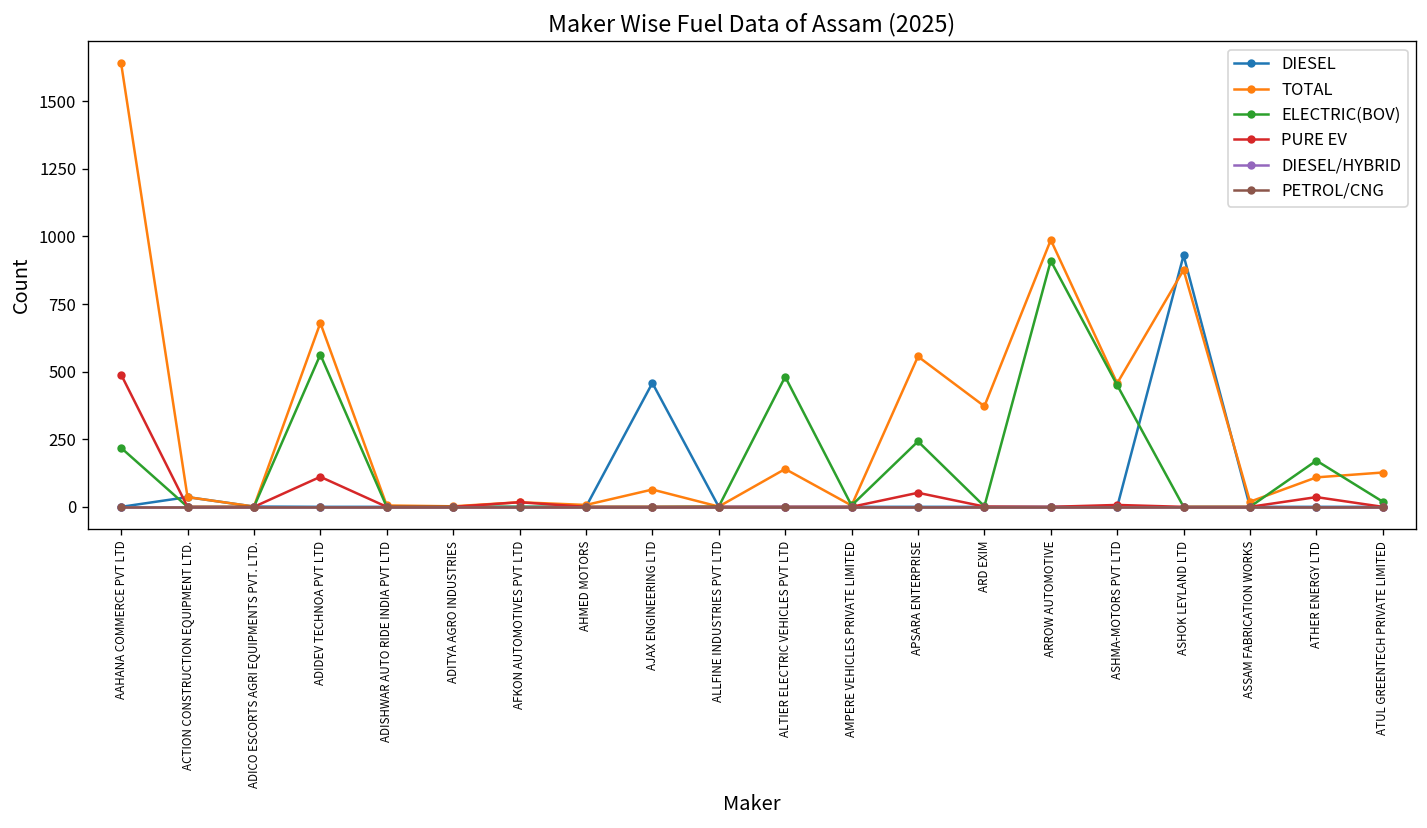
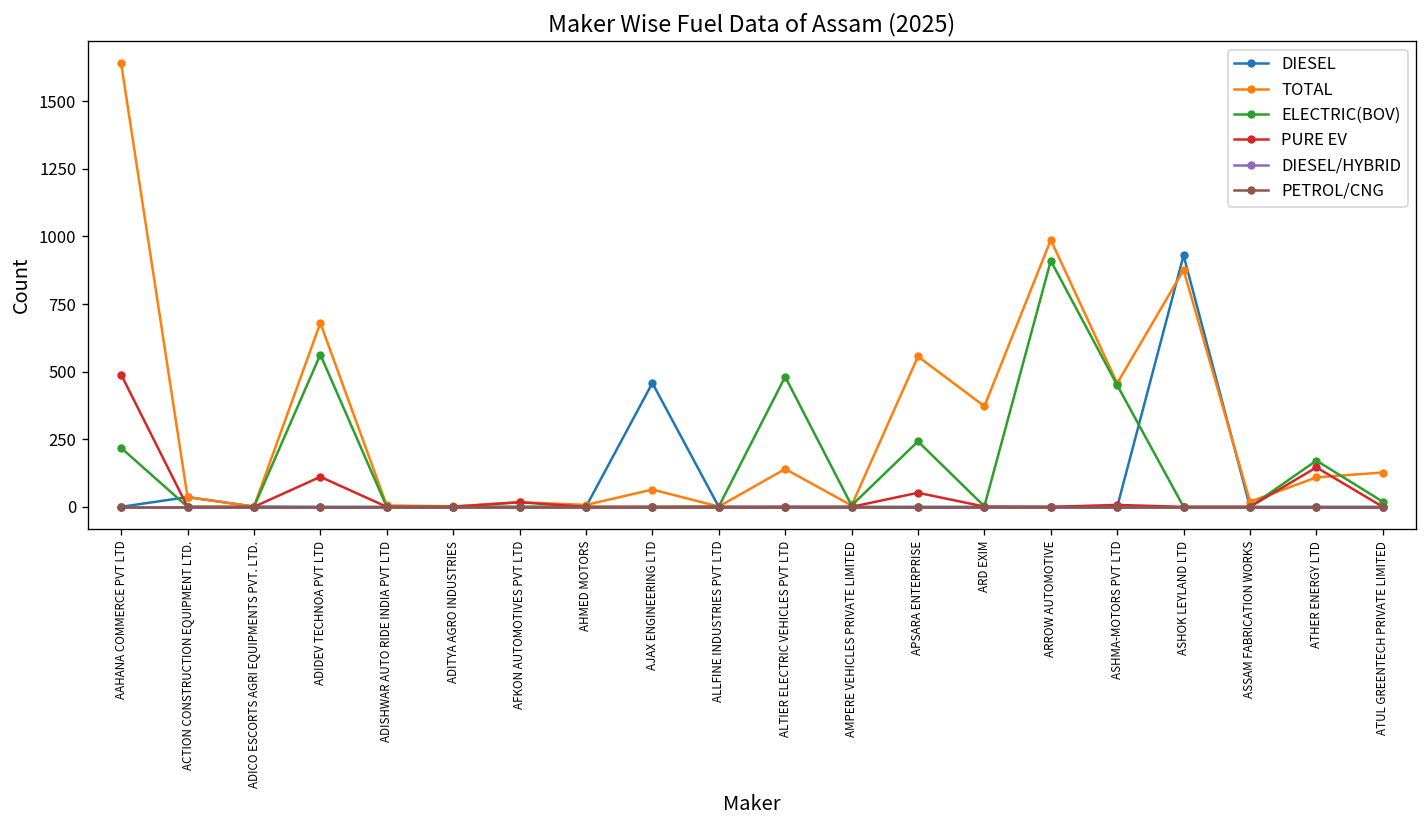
PURE EV, ATHER ENERGY LTD: 40 -> 150
